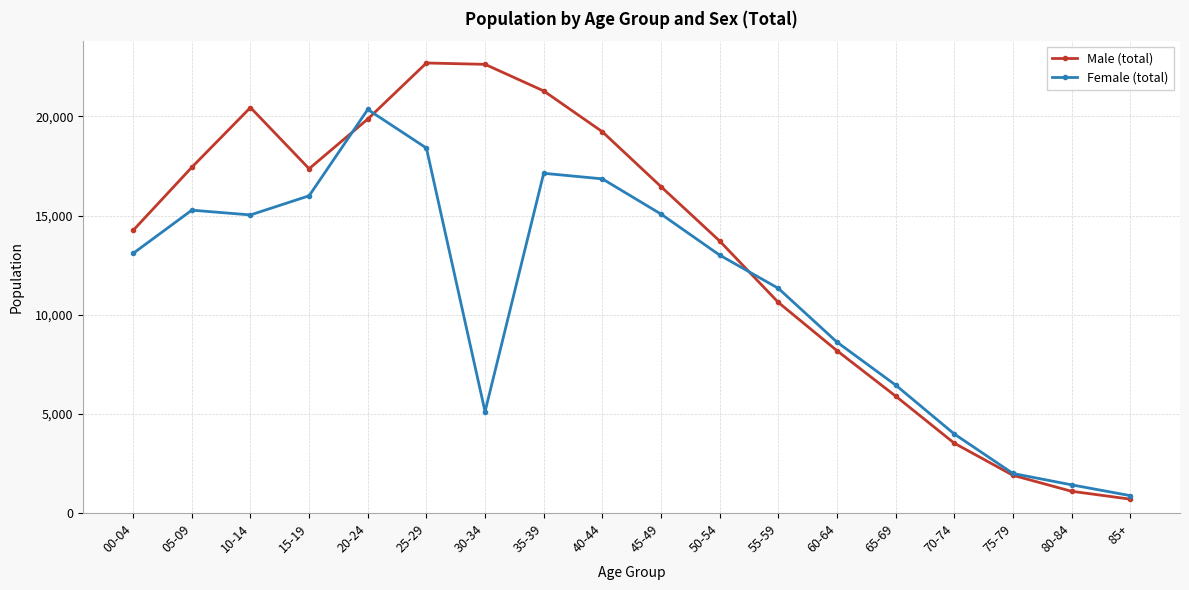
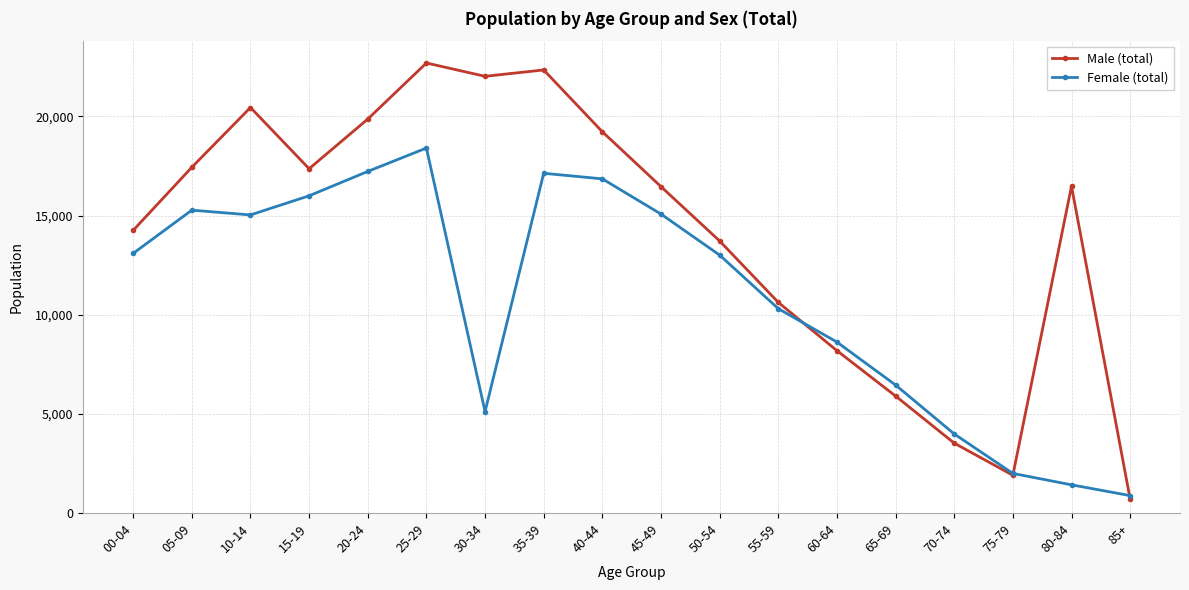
Female (total), 20-24: 20,400 -> 17,200
Male (total), 30-34: 22,600 -> 22,000
Male (total), 35-39: 21,300 -> 22,300
Female (total), 55-59: 11,300 -> 10,300
Male (total), 80-84: 1,100 -> 16,500
